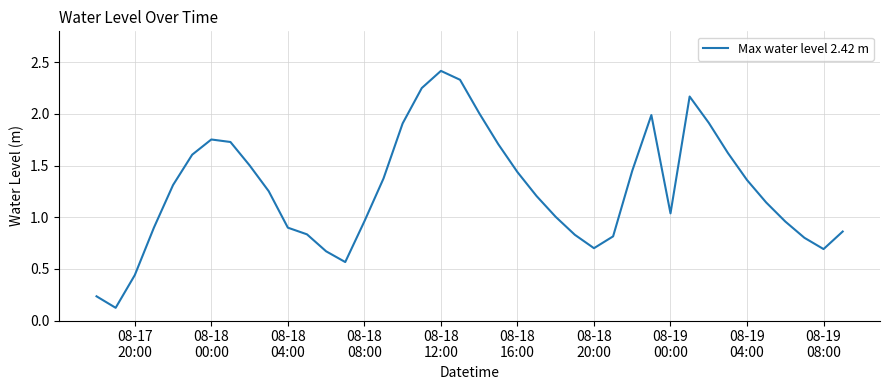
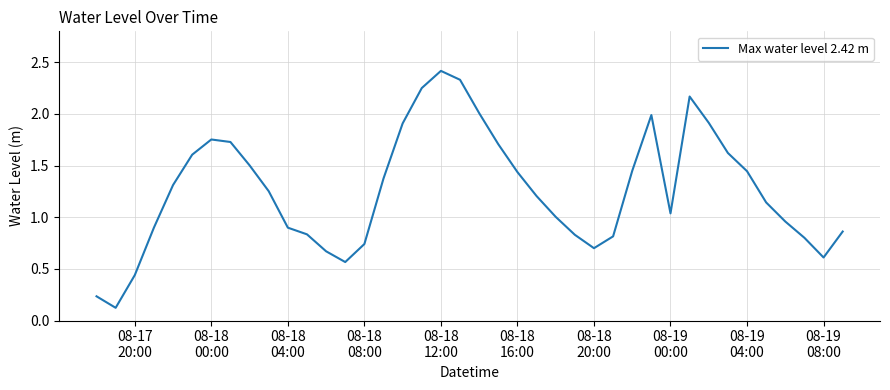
08-18 08:00: 0.96 -> 0.74
08-19 04:00: 1.36 -> 1.45
08-19 08:00: 0.69 -> 0.61
